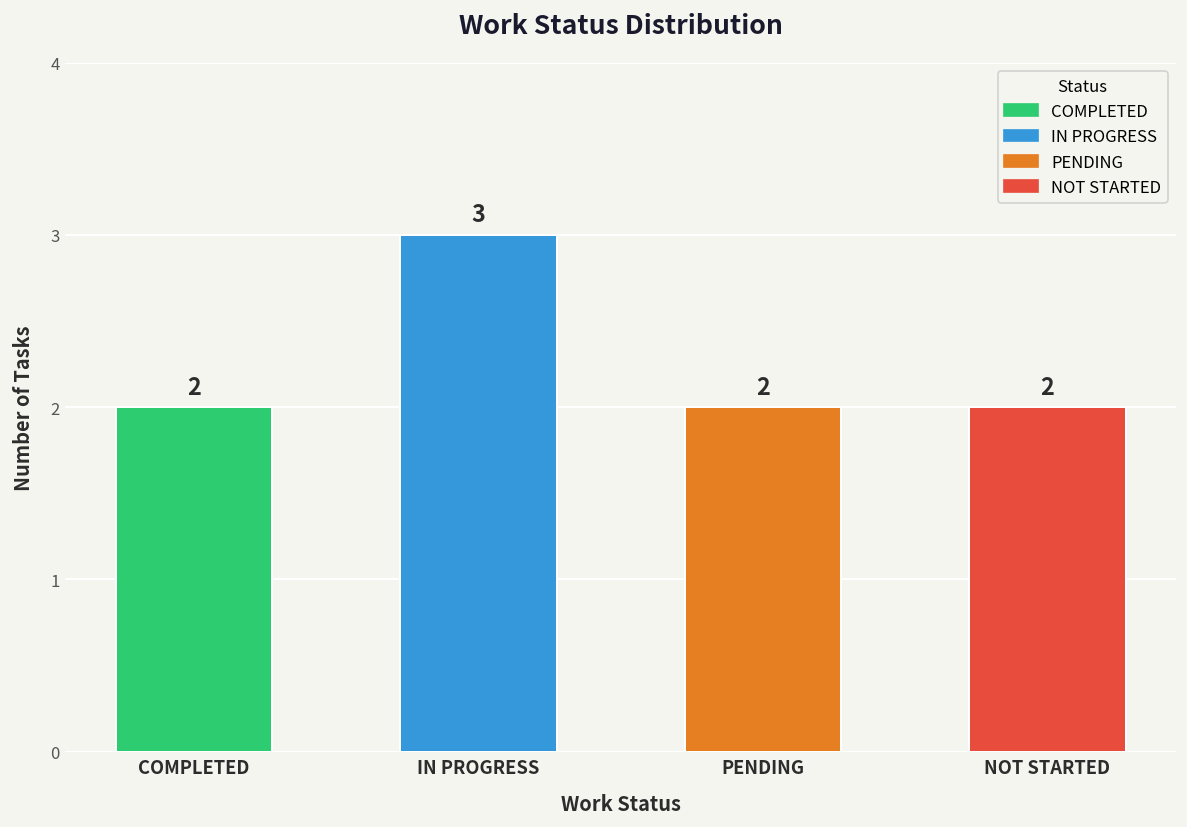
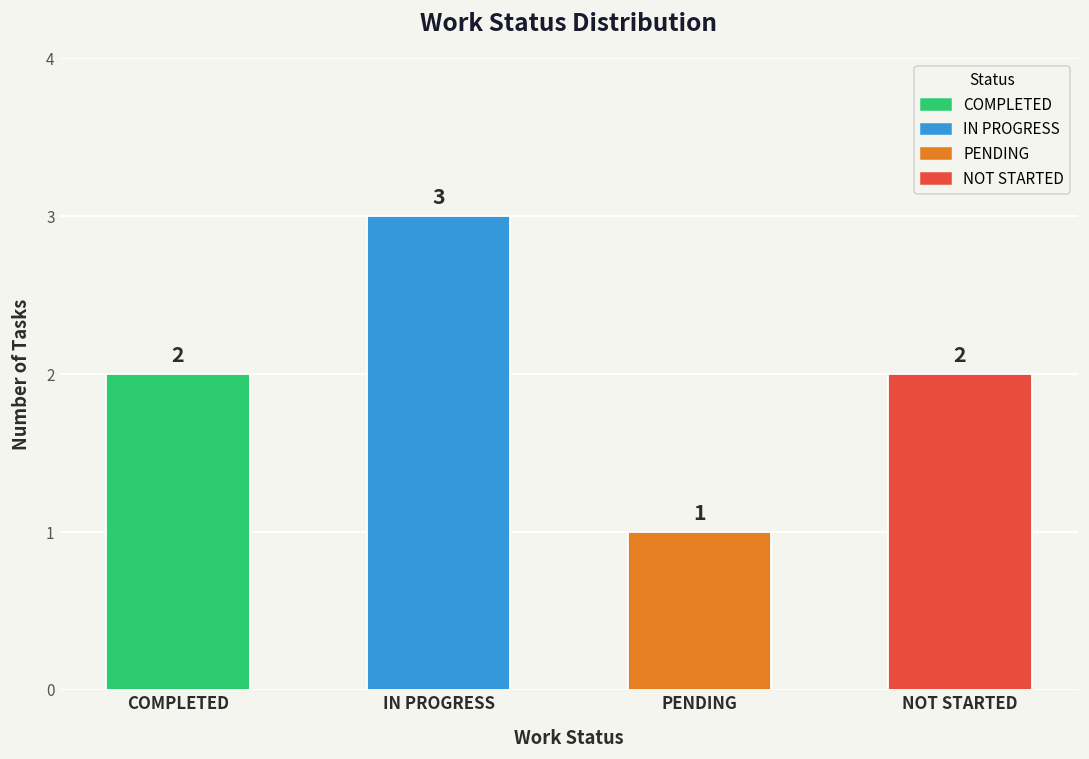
PENDING: 2 -> 1
